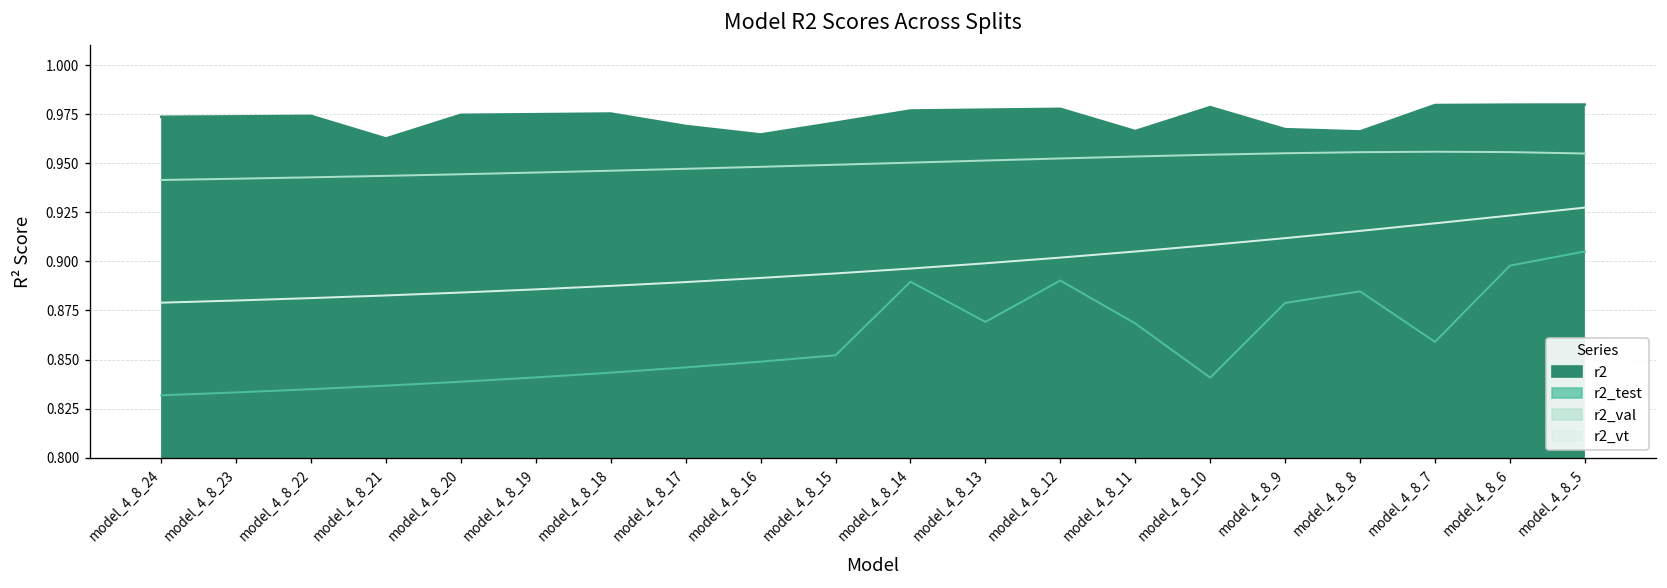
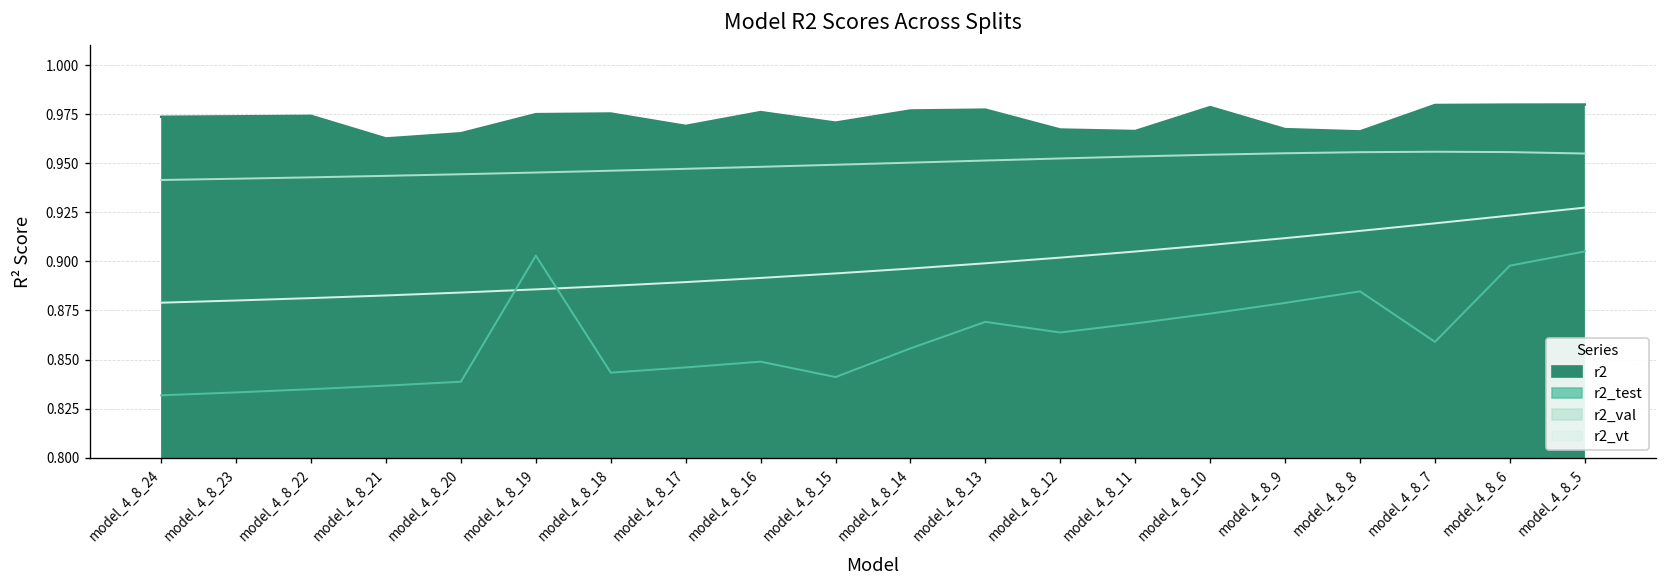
r2, model_4_8_20: 0.975 -> 0.965
r2_test, model_4_8_19: 0.841 -> 0.903
r2, model_4_8_16: 0.965 -> 0.976
r2_test, model_4_8_15: 0.852 -> 0.841
r2_test, model_4_8_14: 0.890 -> 0.856
r2_test, model_4_8_12: 0.890 -> 0.864
r2, model_4_8_12: 0.978 -> 0.967
r2_test, model_4_8_10: 0.841 -> 0.873
